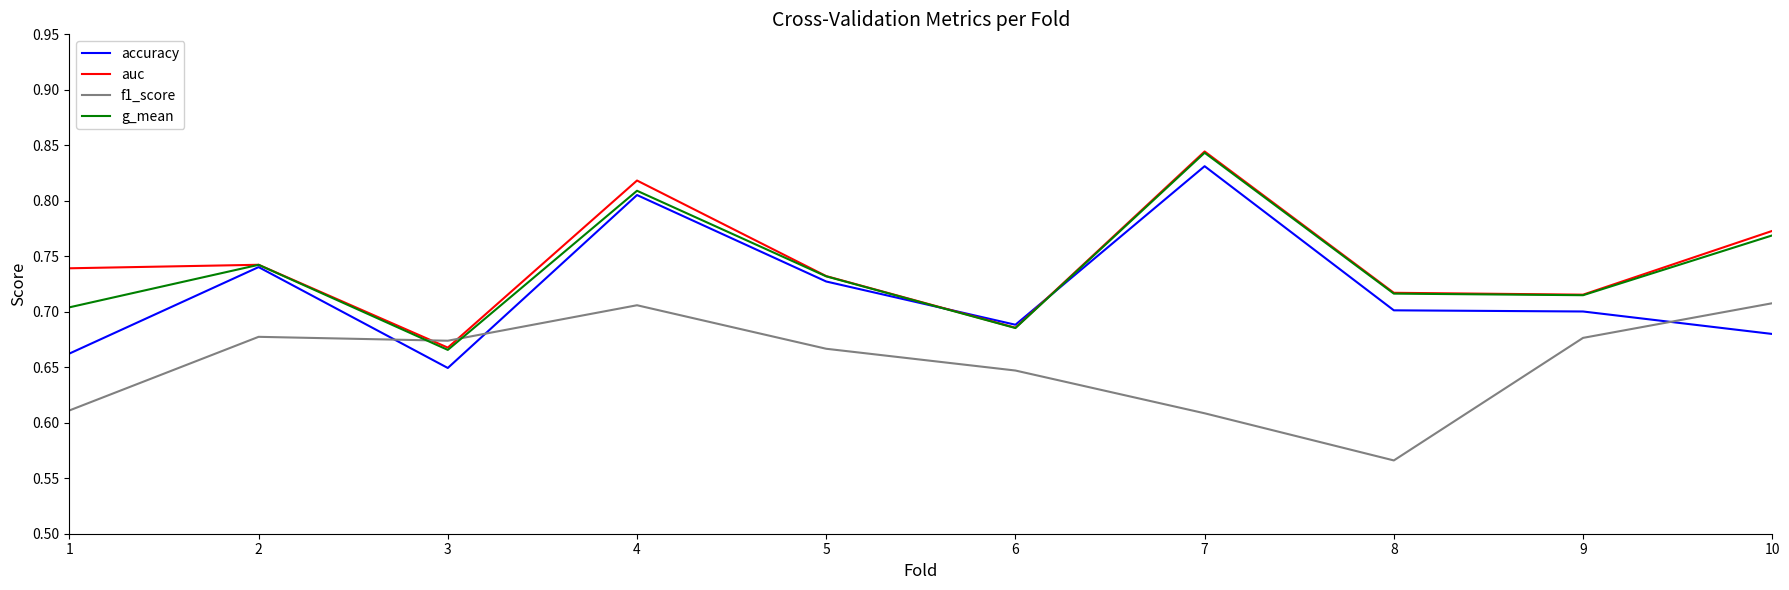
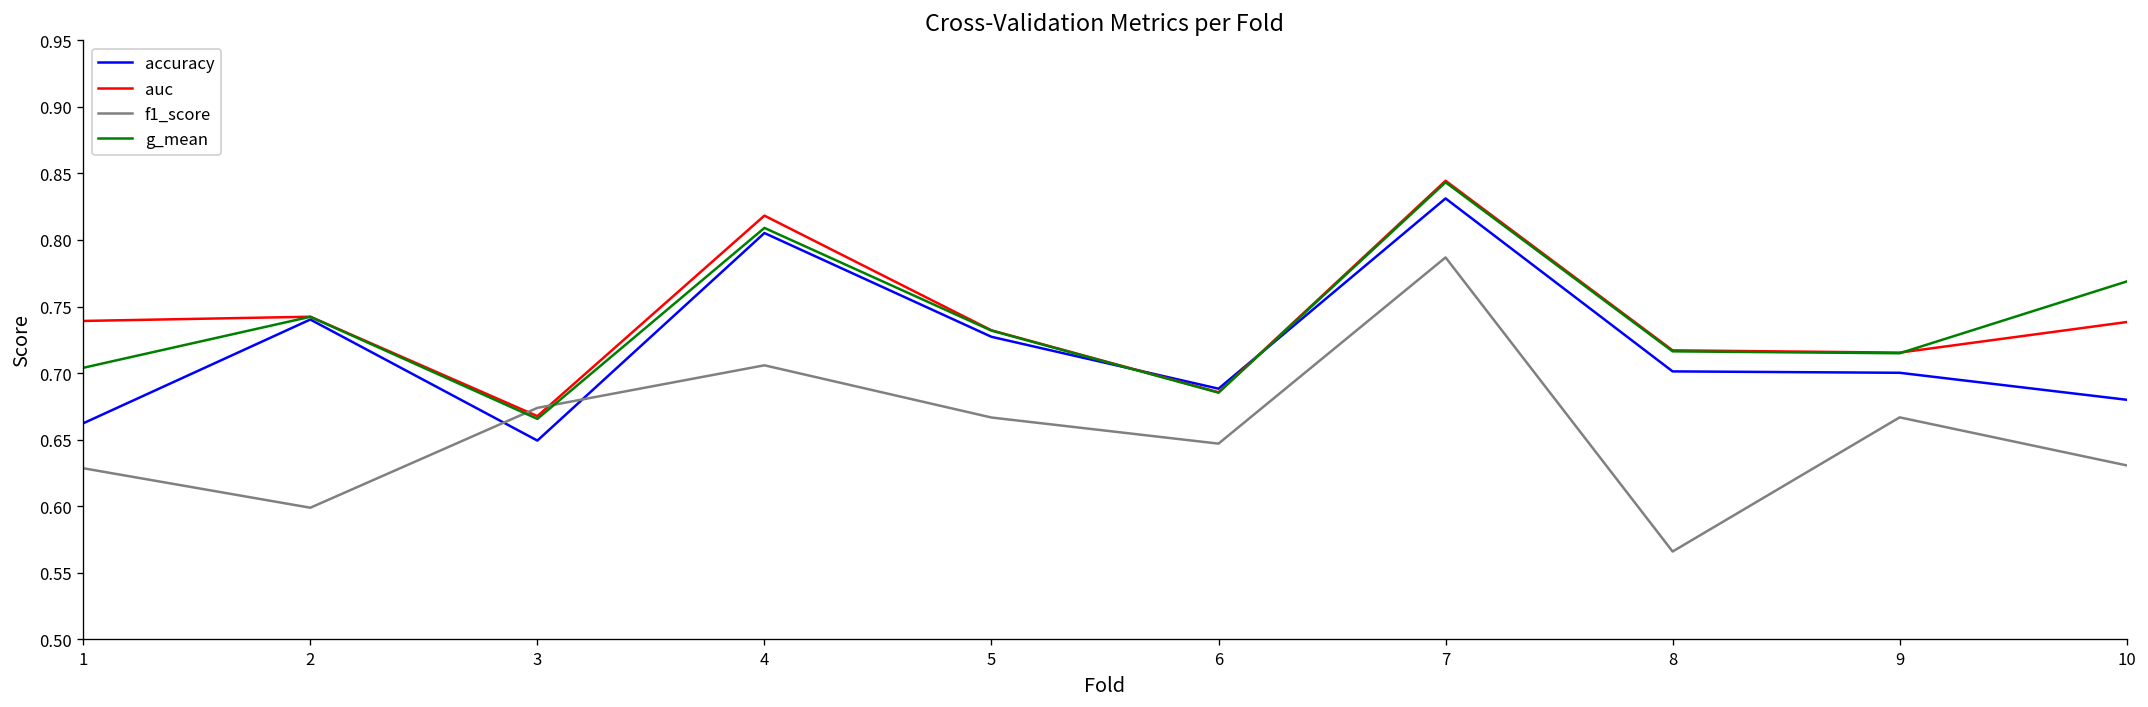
f1_score, 1: 0.611 -> 0.629
f1_score, 2: 0.677 -> 0.599
f1_score, 7: 0.609 -> 0.787
f1_score, 9: 0.676 -> 0.667
auc, 10: 0.773 -> 0.738
f1_score, 10: 0.708 -> 0.631
